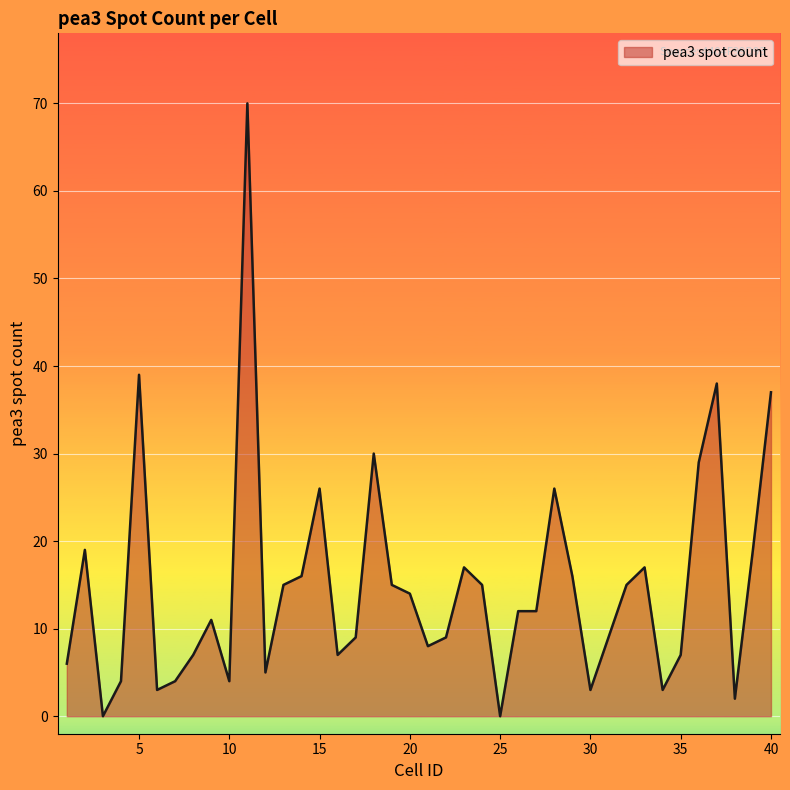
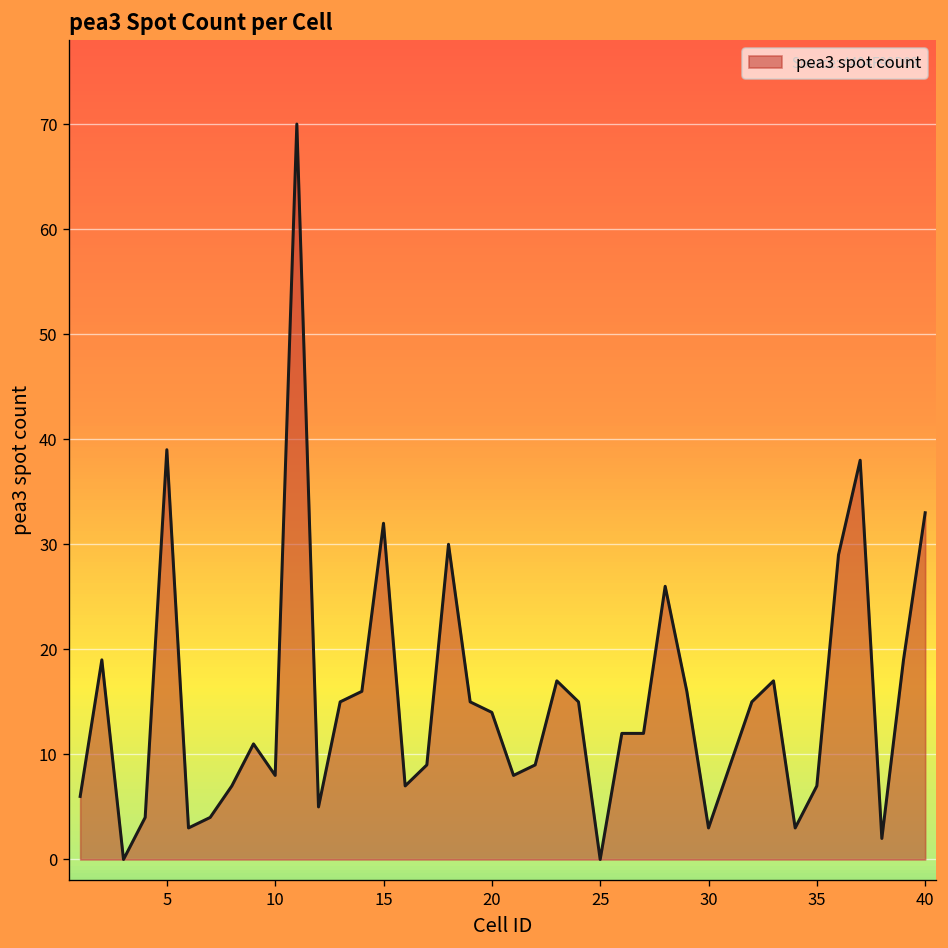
10: 4 -> 8
15: 26 -> 32
40: 37 -> 33
